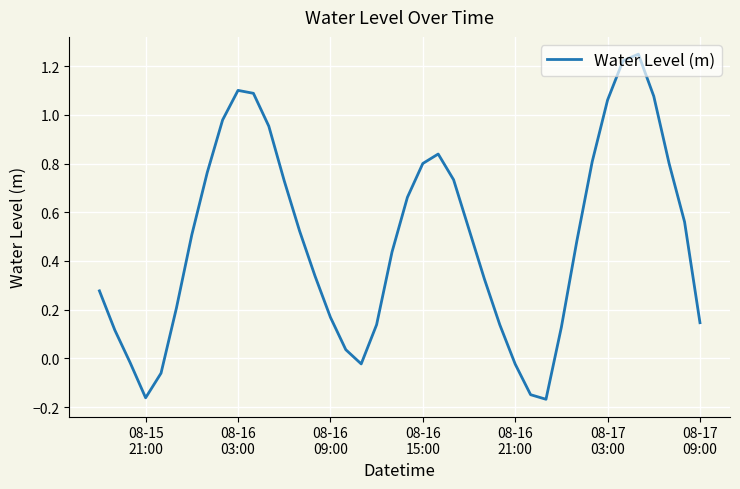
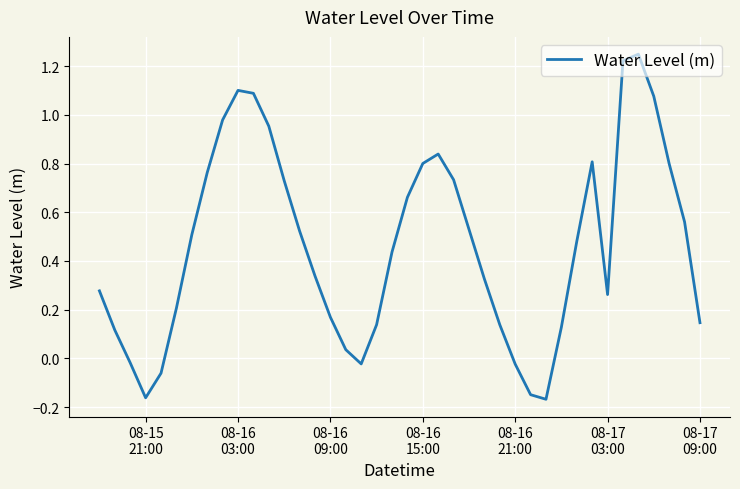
08-17 03:00: 1.06 -> 0.26
